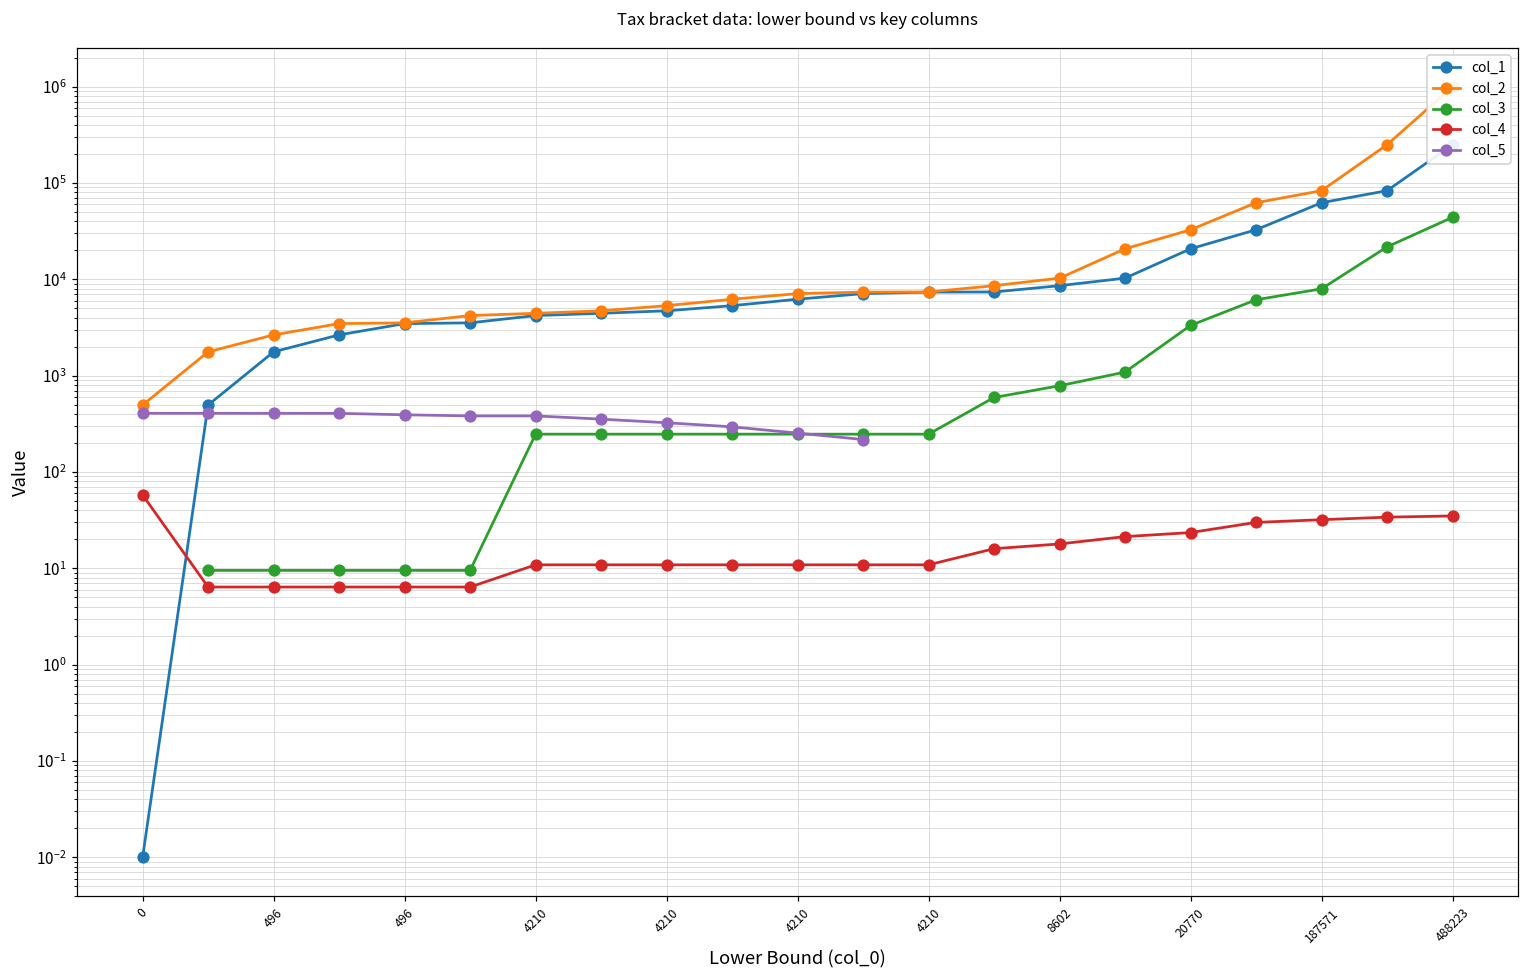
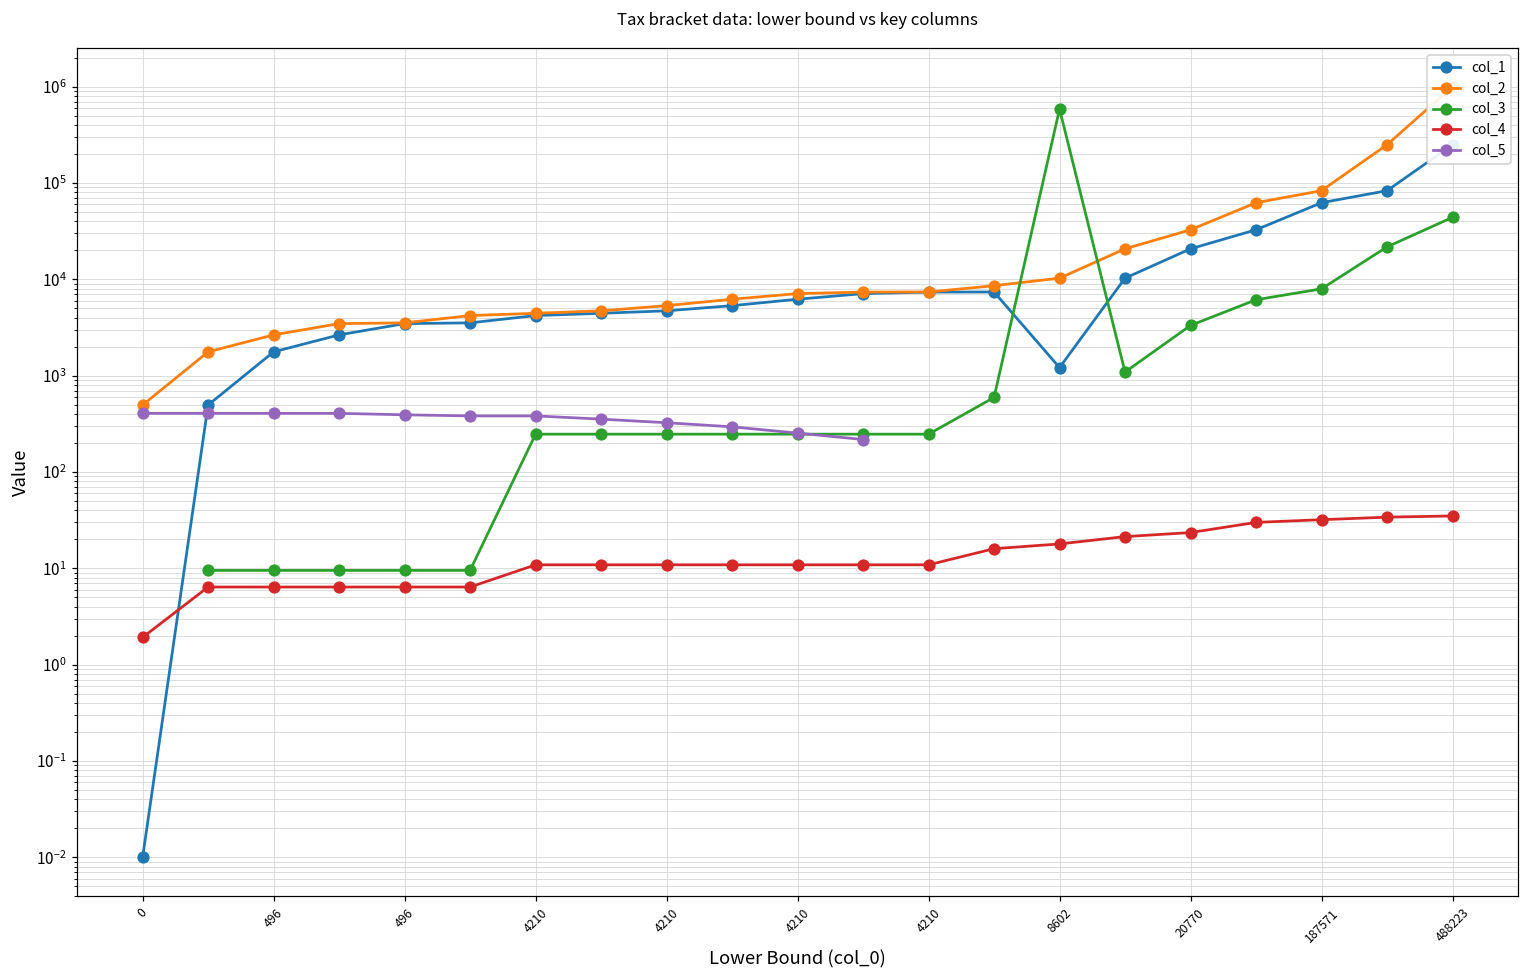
col_4, 0: 60 -> 1.9
col_1, 8602: 9000 -> 1200
col_3, 8602: 800 -> 600000
